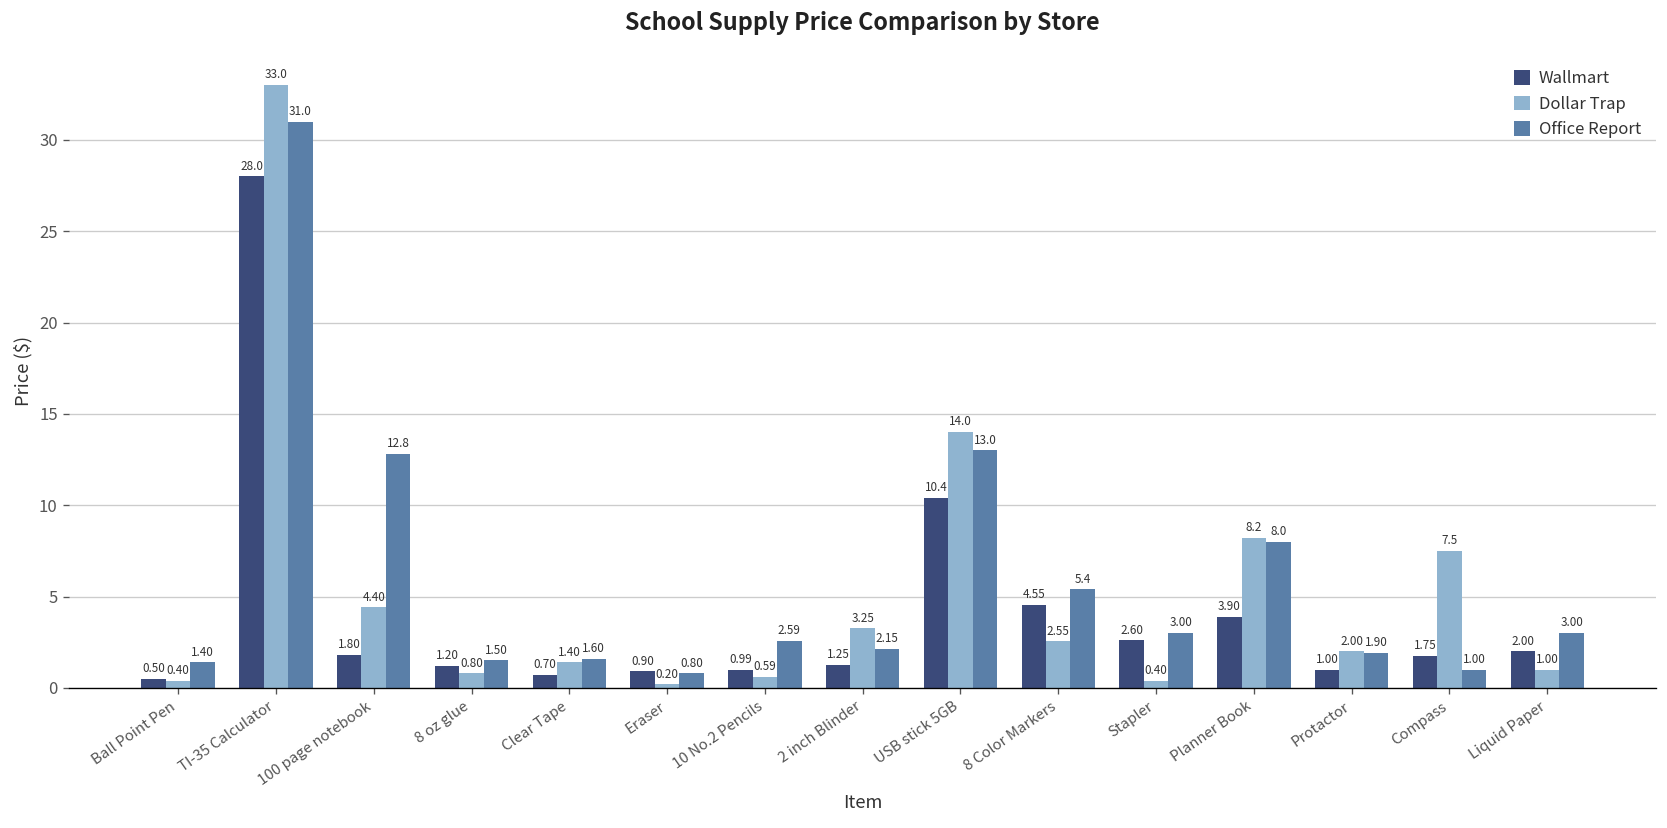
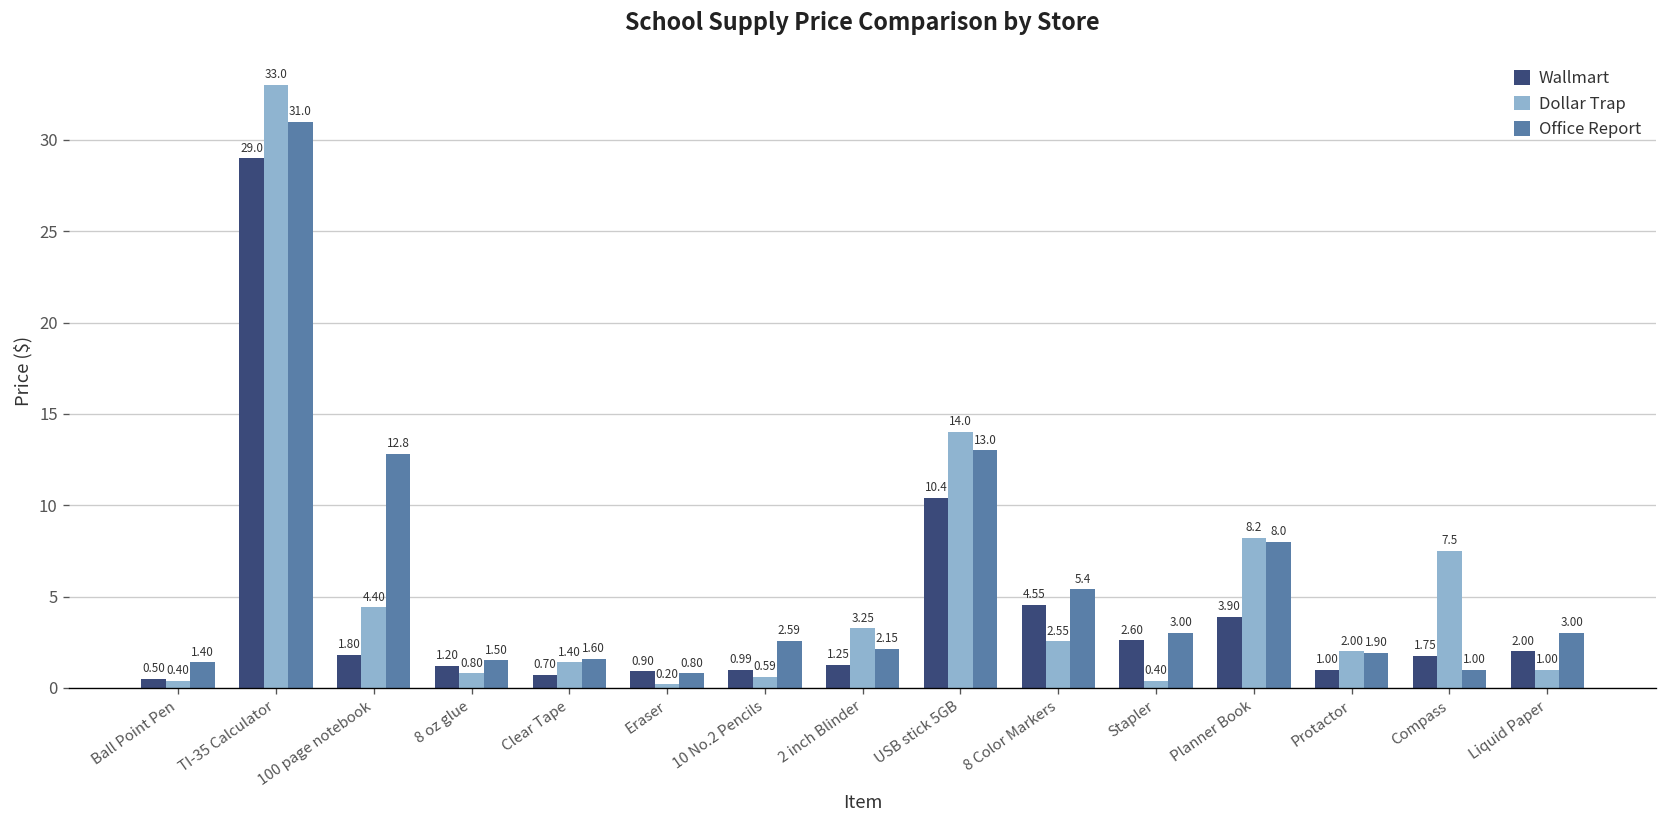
Wallmart, TI-35 Calculator: 28.0 -> 29.0
